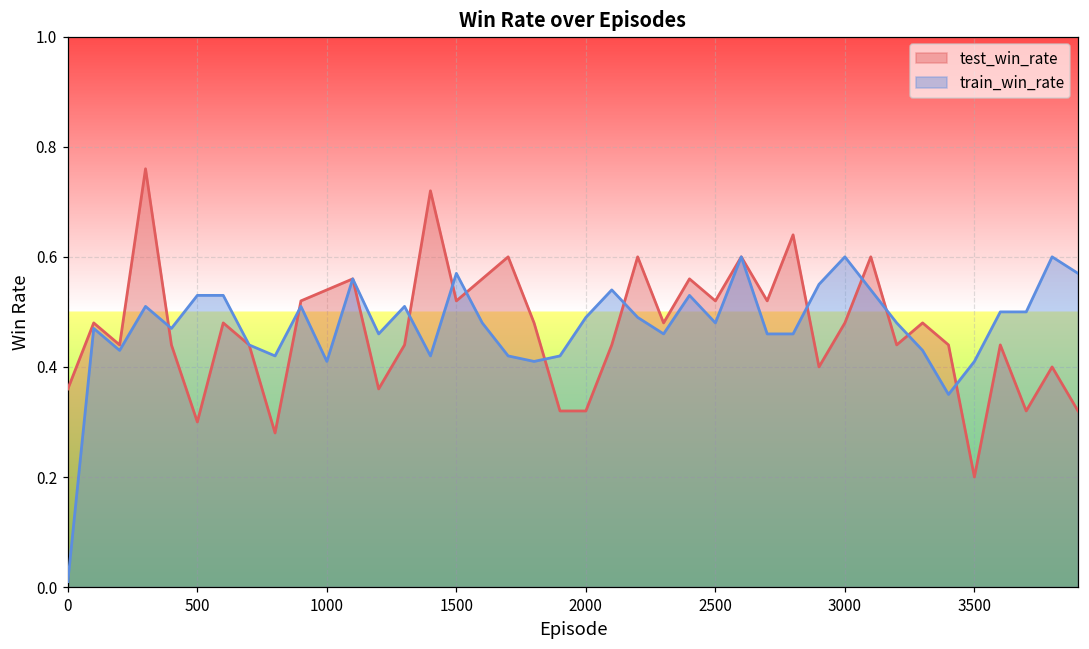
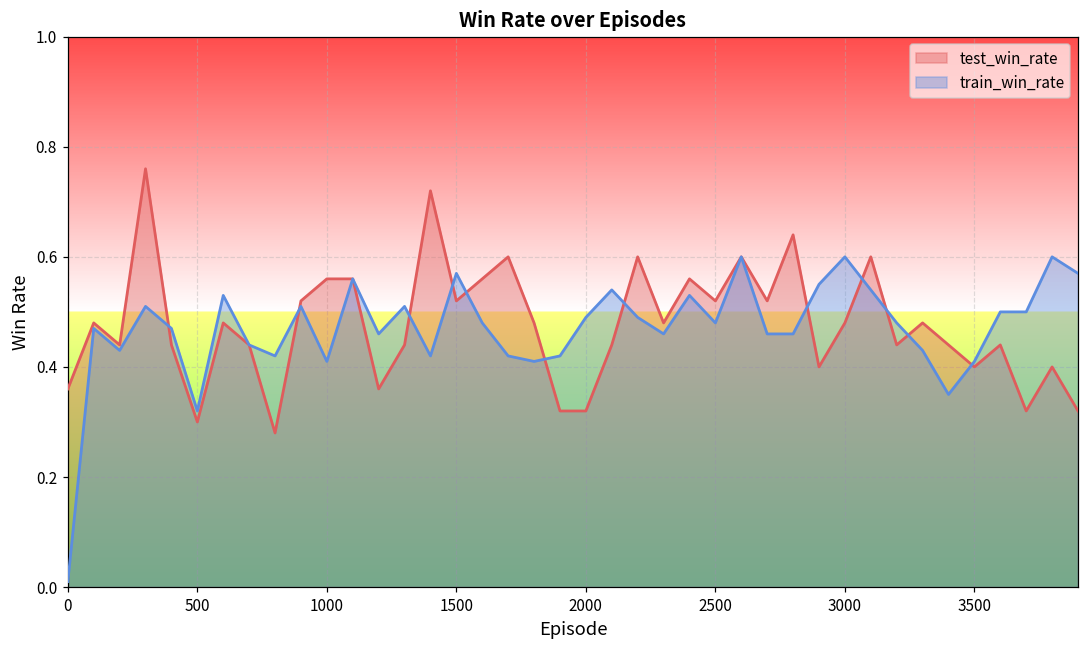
train_win_rate, 500: 0.53 -> 0.32
test_win_rate, 1000: 0.54 -> 0.56
test_win_rate, 3500: 0.2 -> 0.4
